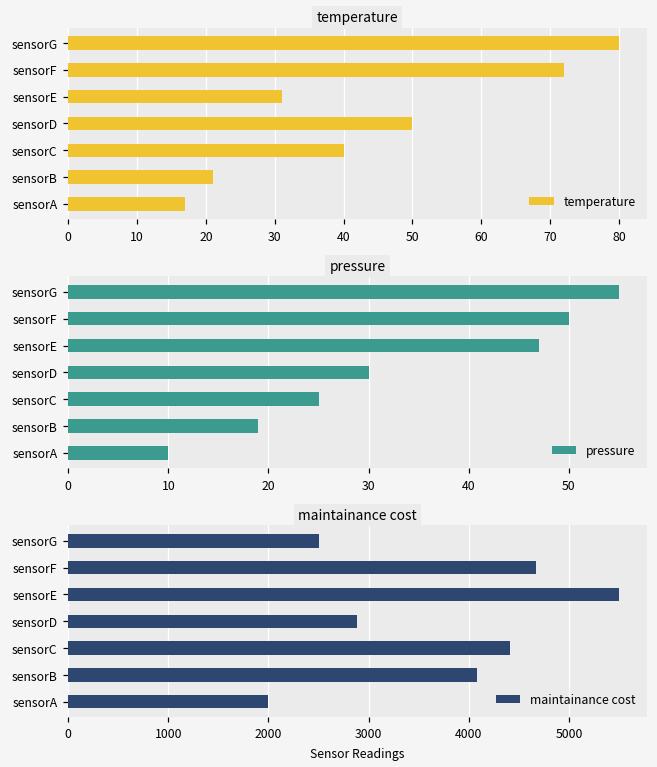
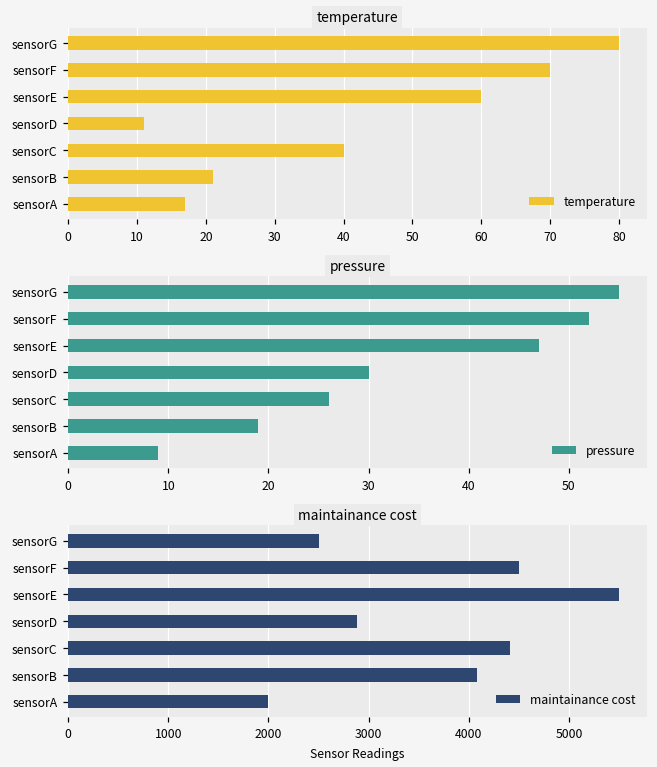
temperature, sensorF: 72 -> 70
temperature, sensorE: 31 -> 60
temperature, sensorD: 50 -> 11
pressure, sensorF: 50 -> 52
pressure, sensorC: 25 -> 26
pressure, sensorA: 10 -> 9
maintainance cost, sensorF: 4700 -> 4500
